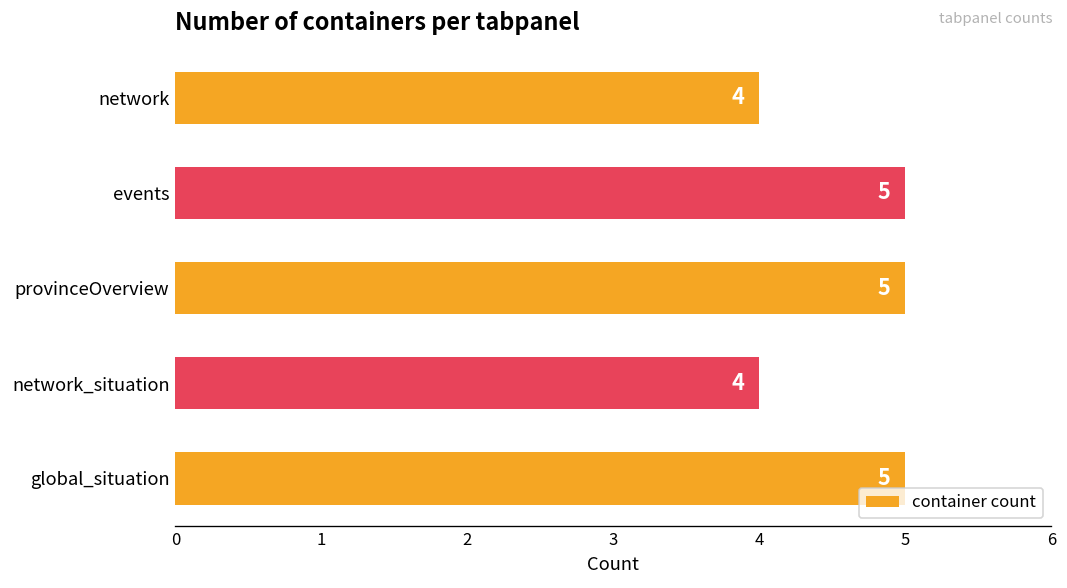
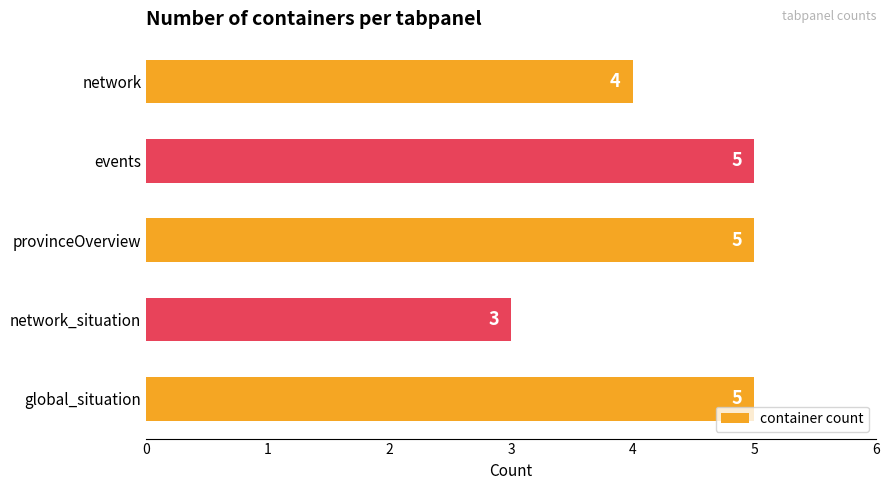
network_situation: 4 -> 3
